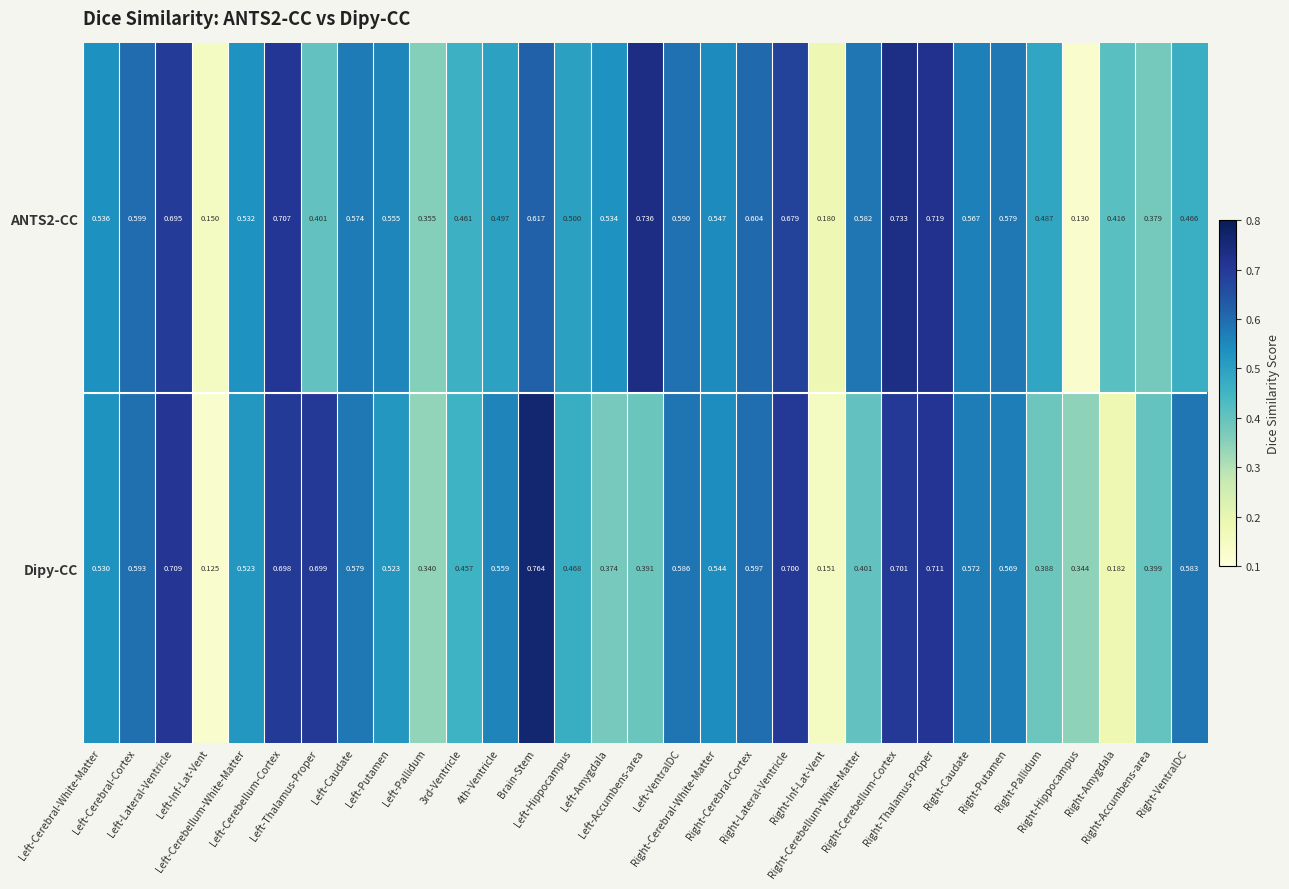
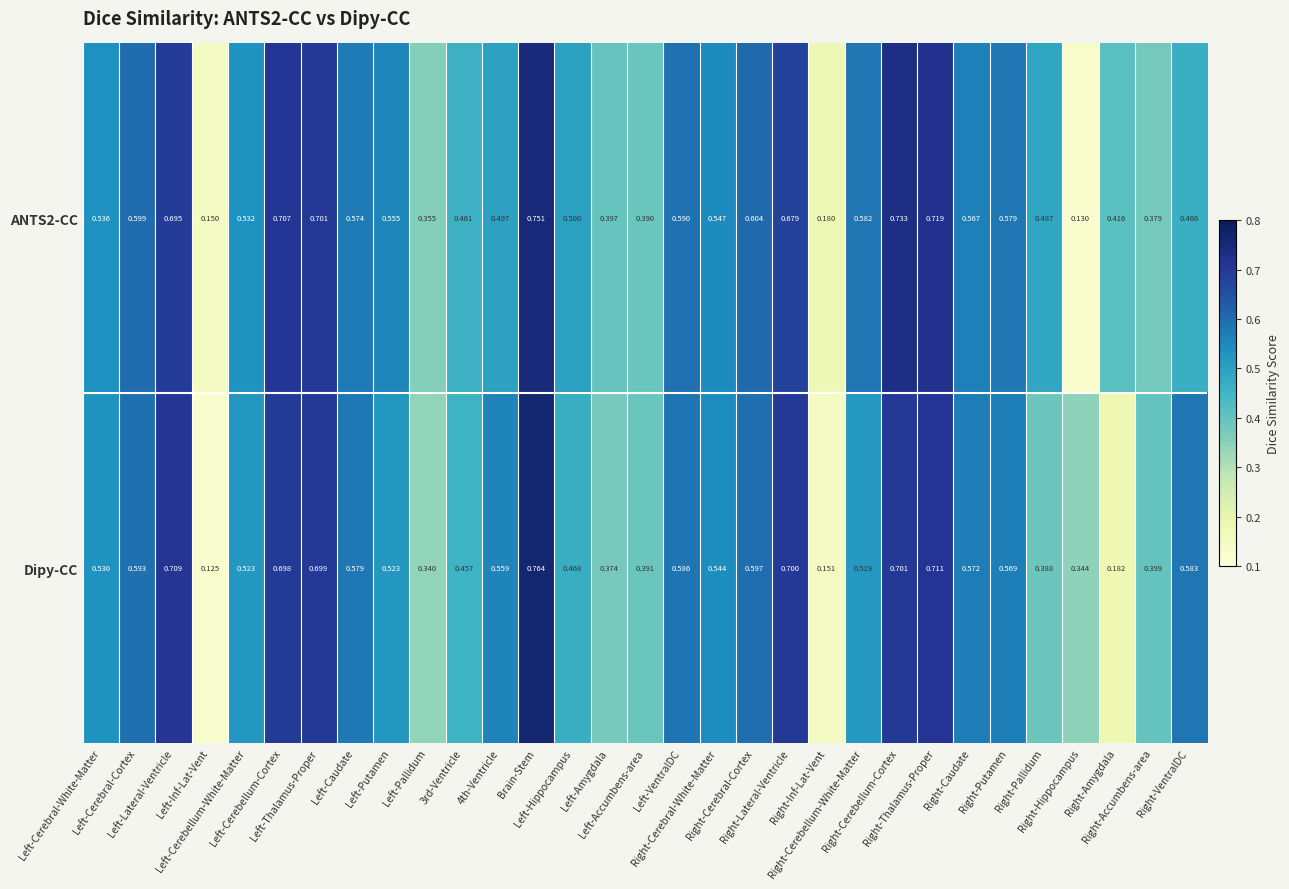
ANTS2-CC, Left-Thalamus-Proper: 0.401 -> 0.701
ANTS2-CC, Brain-Stem: 0.617 -> 0.751
ANTS2-CC, Left-Amygdala: 0.534 -> 0.397
ANTS2-CC, Left-Accumbens-area: 0.736 -> 0.390
Dipy-CC, Right-Cerebellum-White-Matter: 0.401 -> 0.519
